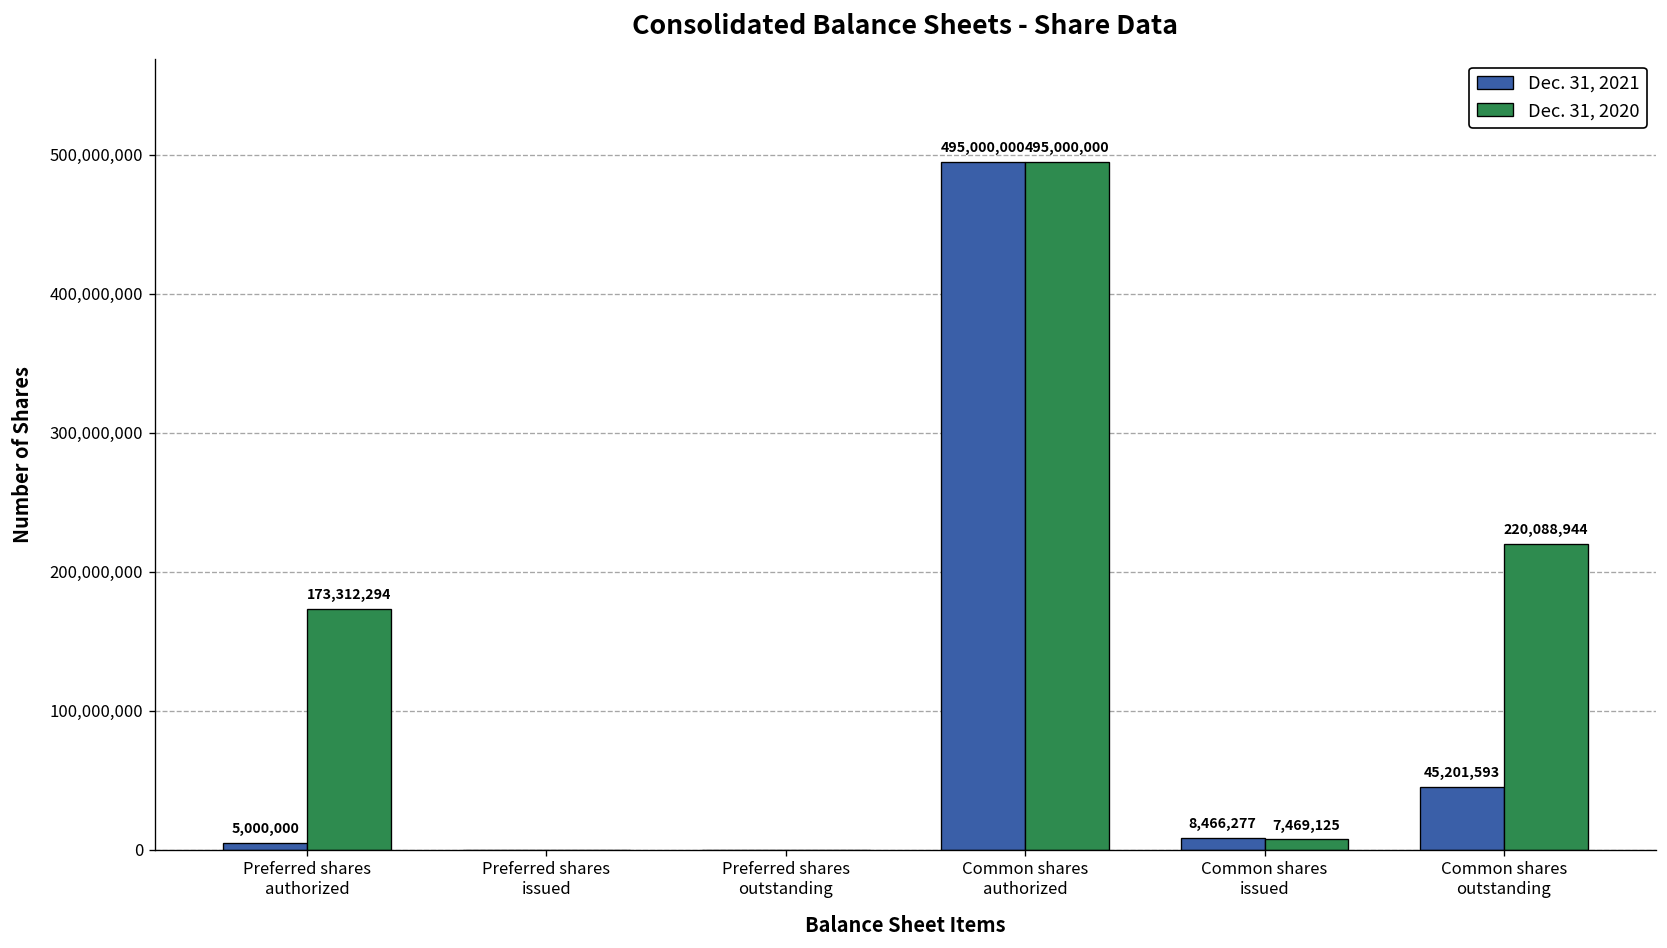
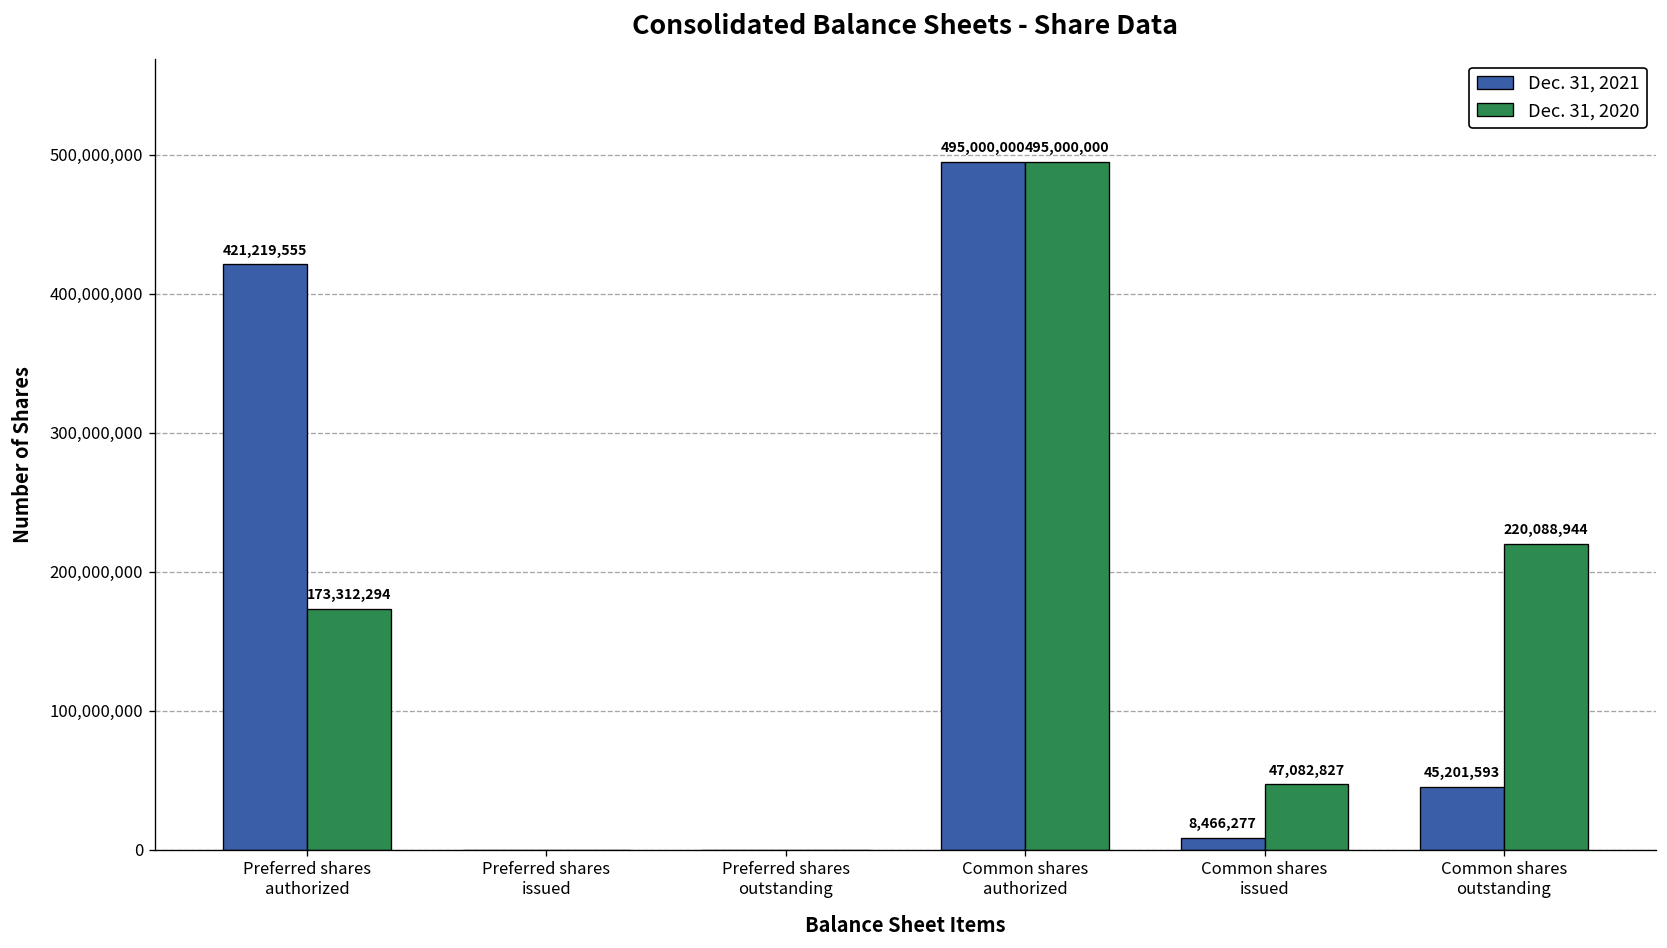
Dec. 31, 2021, Preferred shares authorized: 5,000,000 -> 421,219,555
Dec. 31, 2020, Common shares issued: 7,469,125 -> 47,082,827
